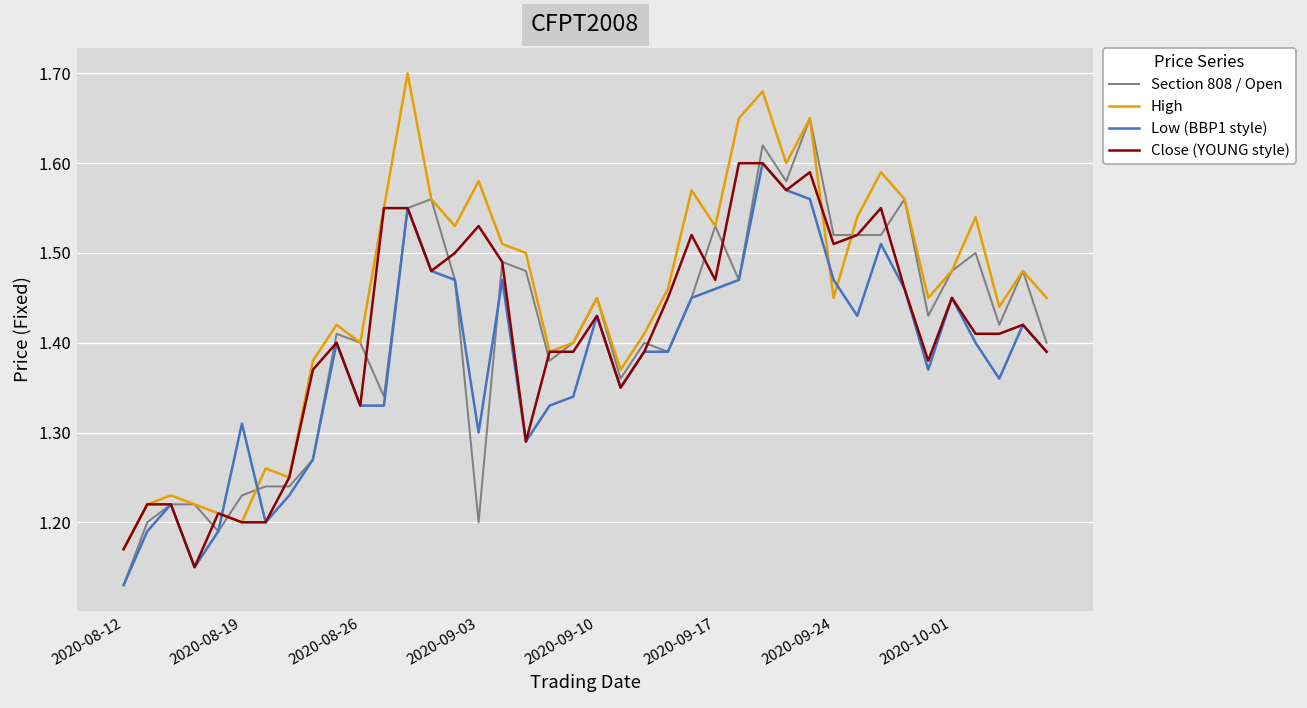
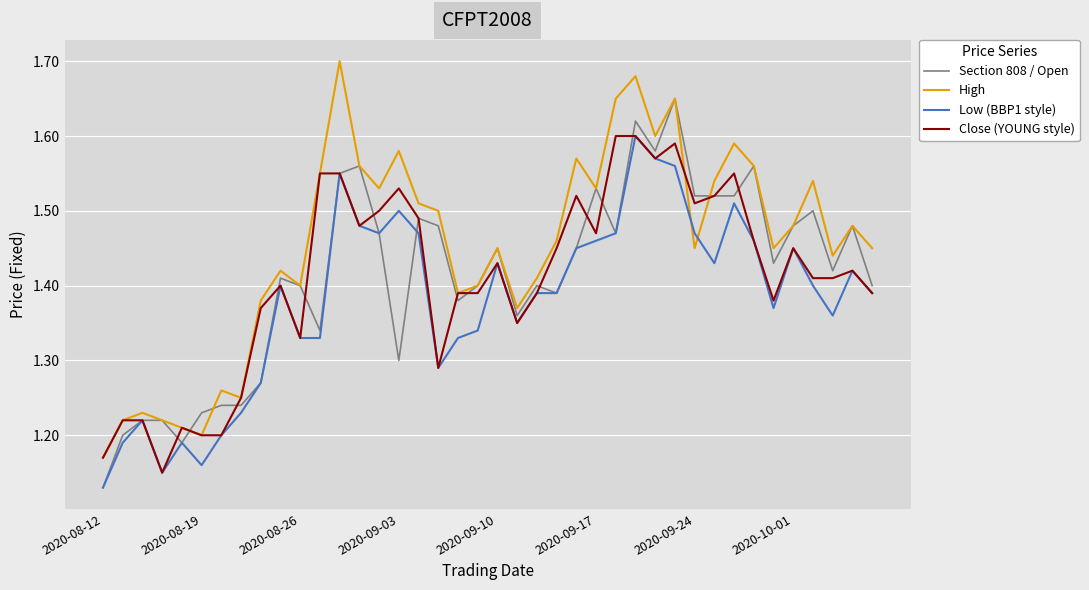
Low (BBP1 style), 2020-08-19: 1.31 -> 1.16
Section 808 / Open, 2020-09-03: 1.2 -> 1.3
Low (BBP1 style), 2020-09-03: 1.3 -> 1.5
